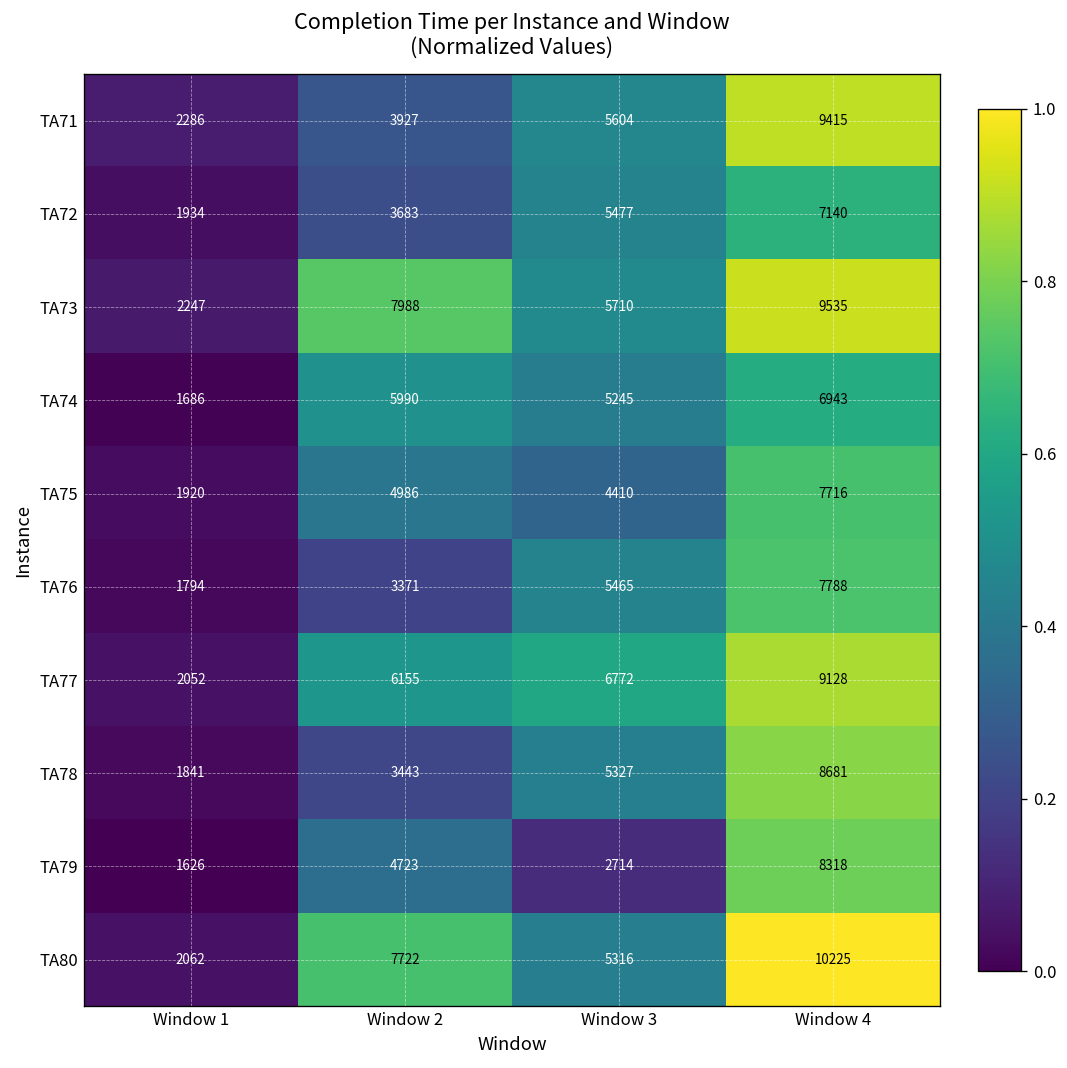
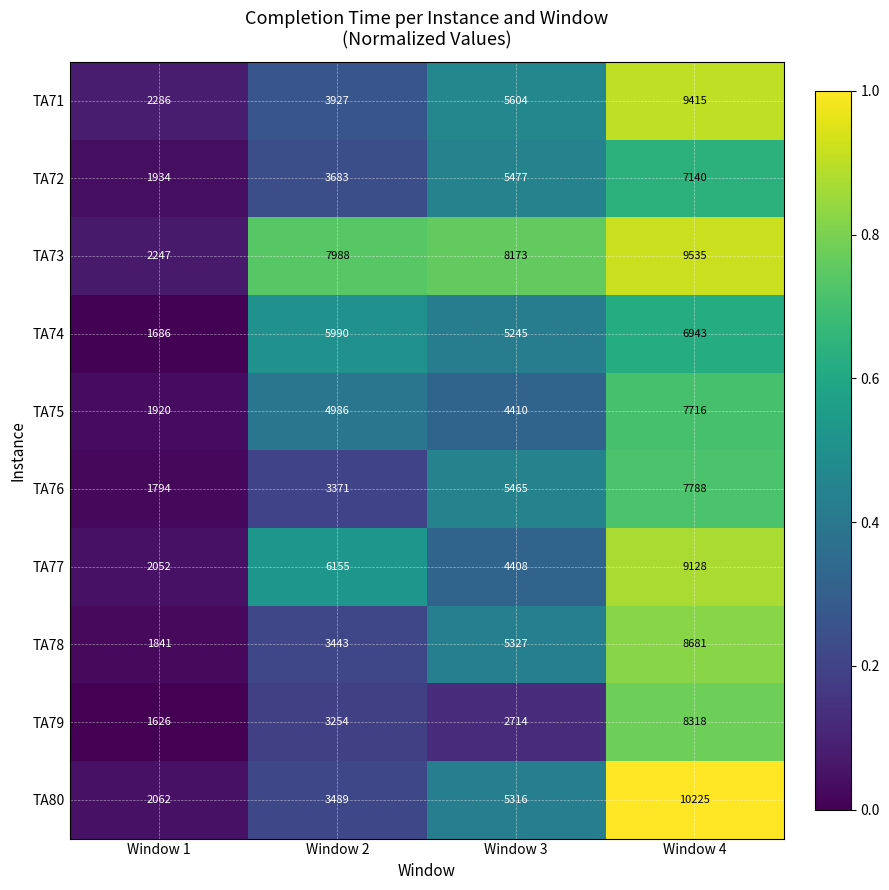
TA73, Window 3: 5710 -> 8173
TA77, Window 3: 6772 -> 4408
TA79, Window 2: 4723 -> 3254
TA80, Window 2: 7722 -> 3489
